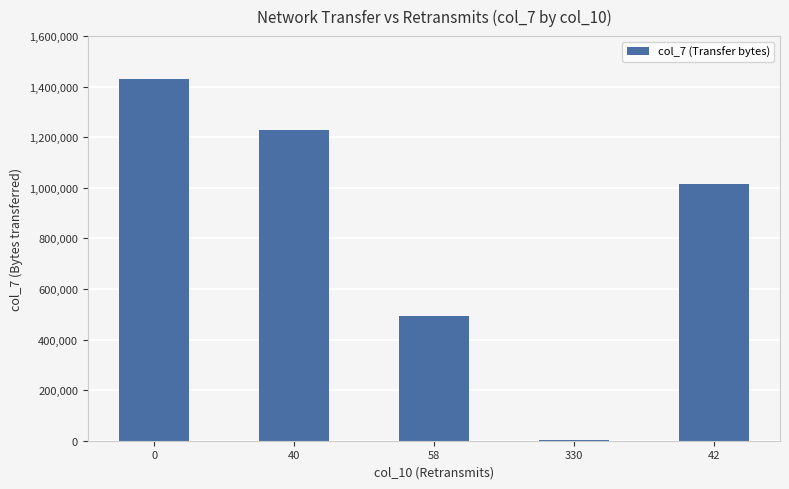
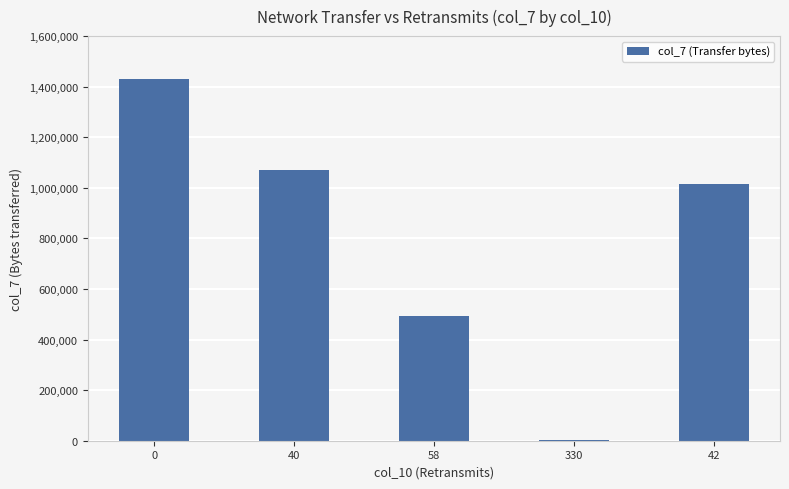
40: 1,230,000 -> 1,070,000
